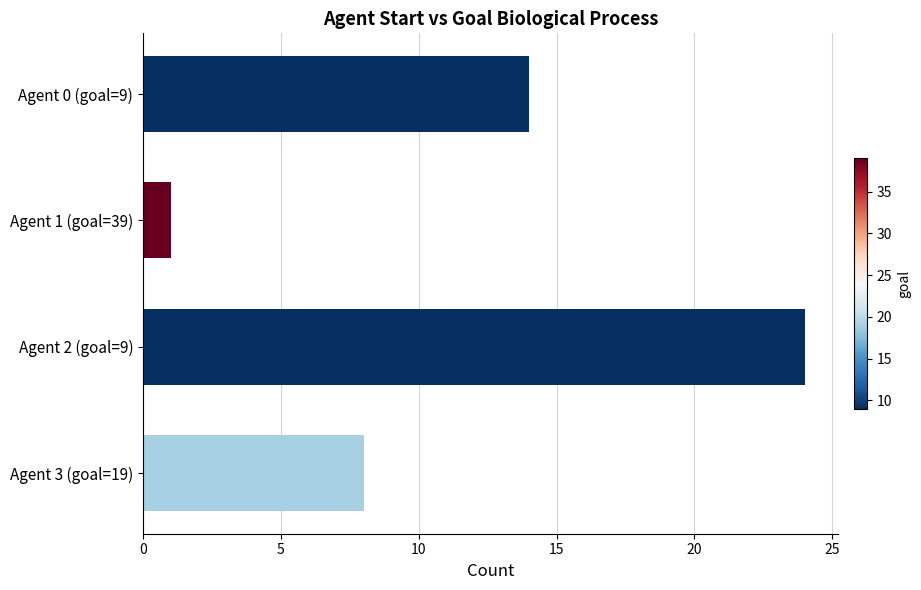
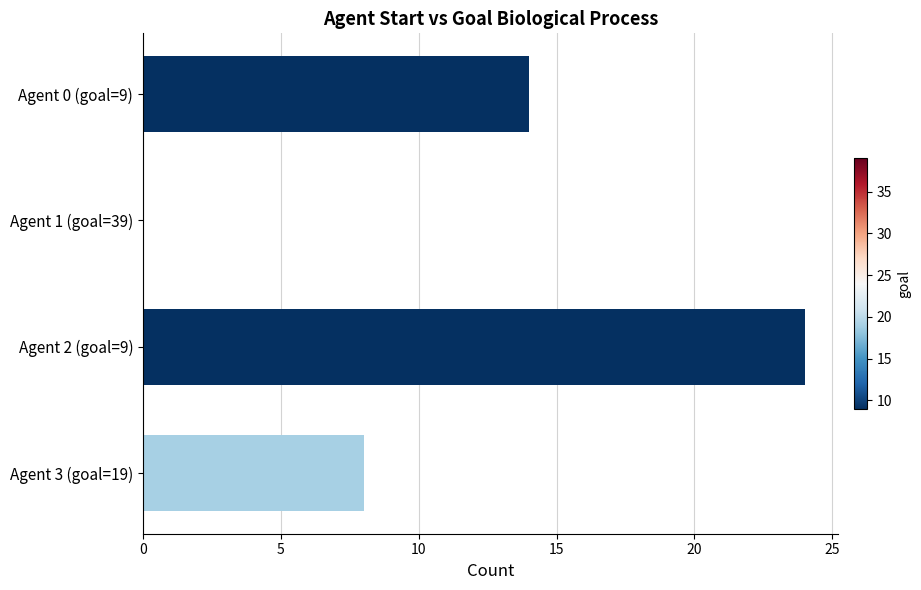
Agent 1 (goal=39): 1 -> 0
